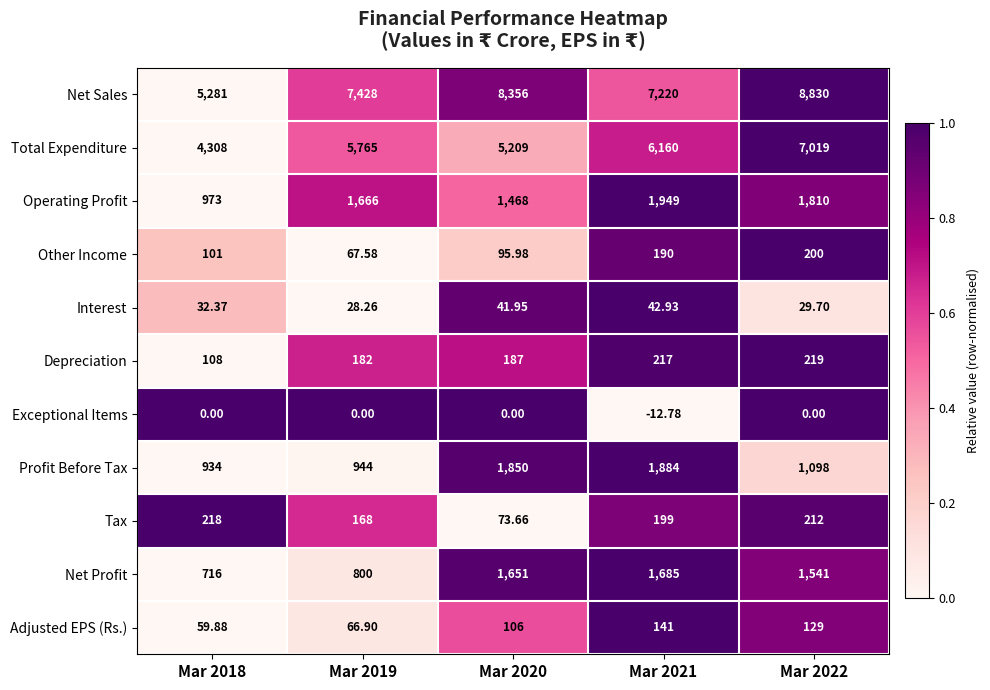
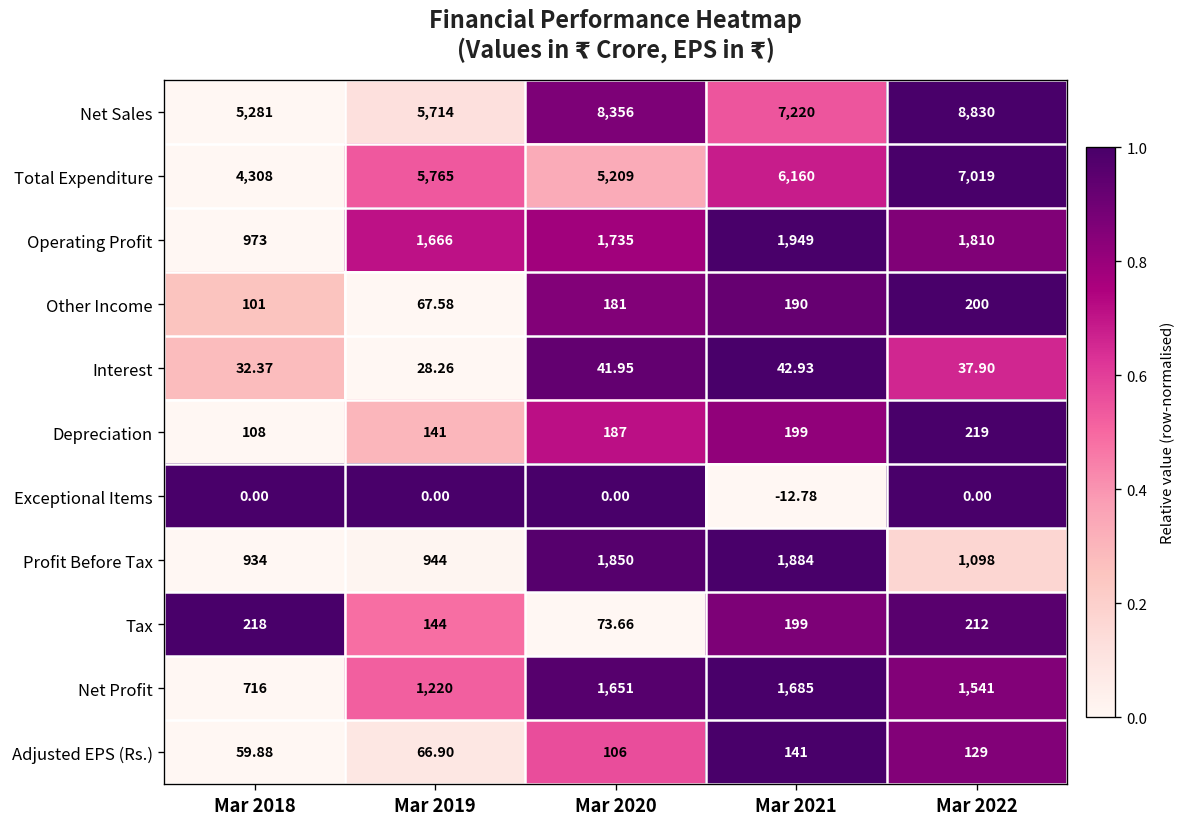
Net Sales, Mar 2019: 7,428 -> 5,714
Operating Profit, Mar 2020: 1,468 -> 1,735
Other Income, Mar 2020: 95.98 -> 181
Interest, Mar 2022: 29.70 -> 37.90
Depreciation, Mar 2019: 182 -> 141
Depreciation, Mar 2021: 217 -> 199
Tax, Mar 2019: 168 -> 144
Net Profit, Mar 2019: 800 -> 1,220
